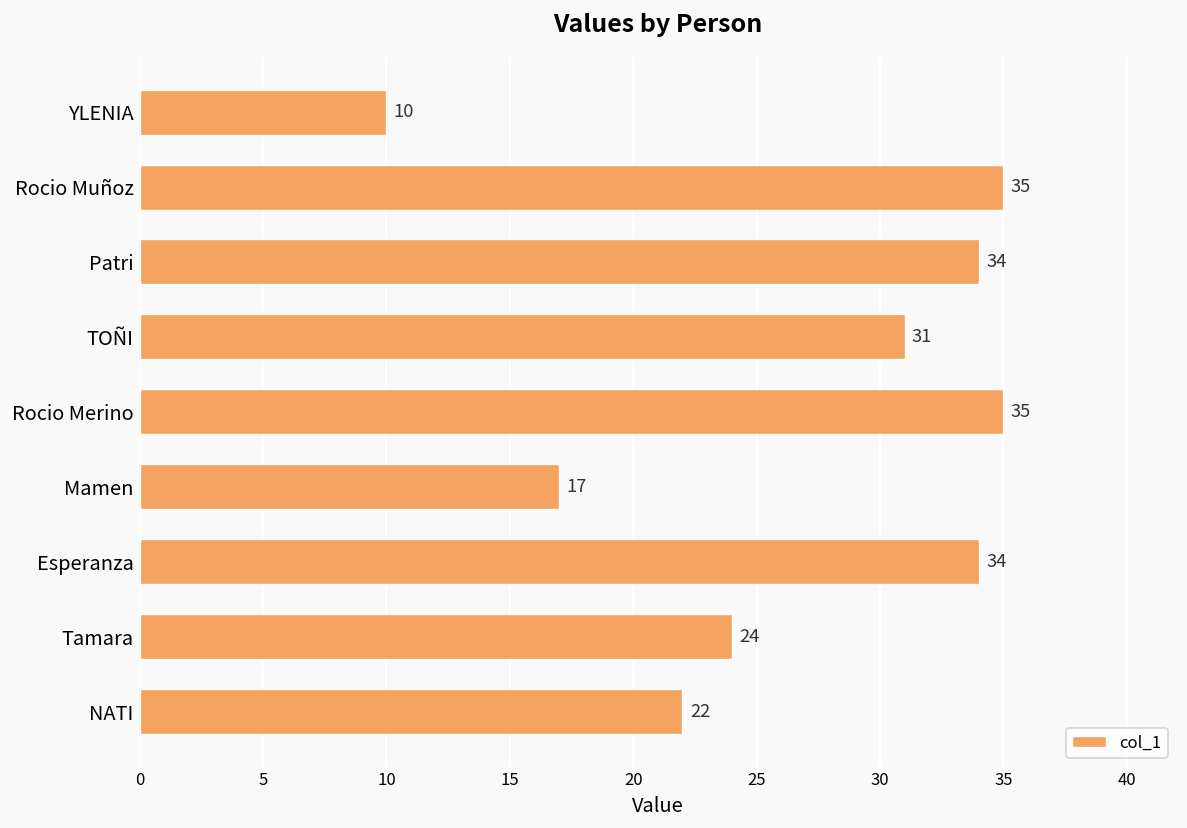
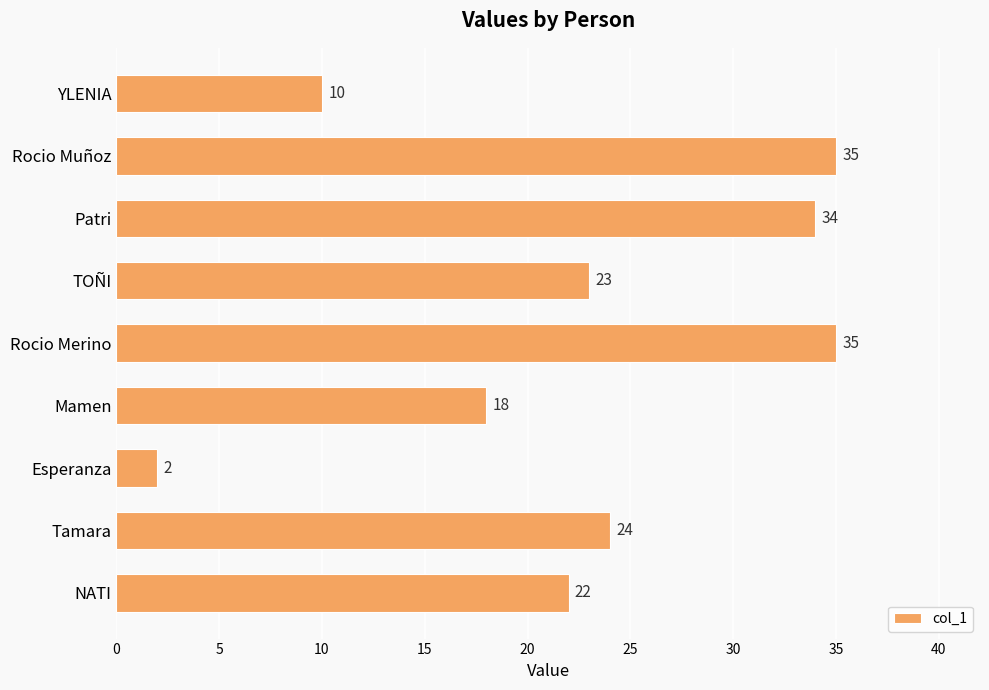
TOÑI: 31 -> 23
Mamen: 17 -> 18
Esperanza: 34 -> 2
